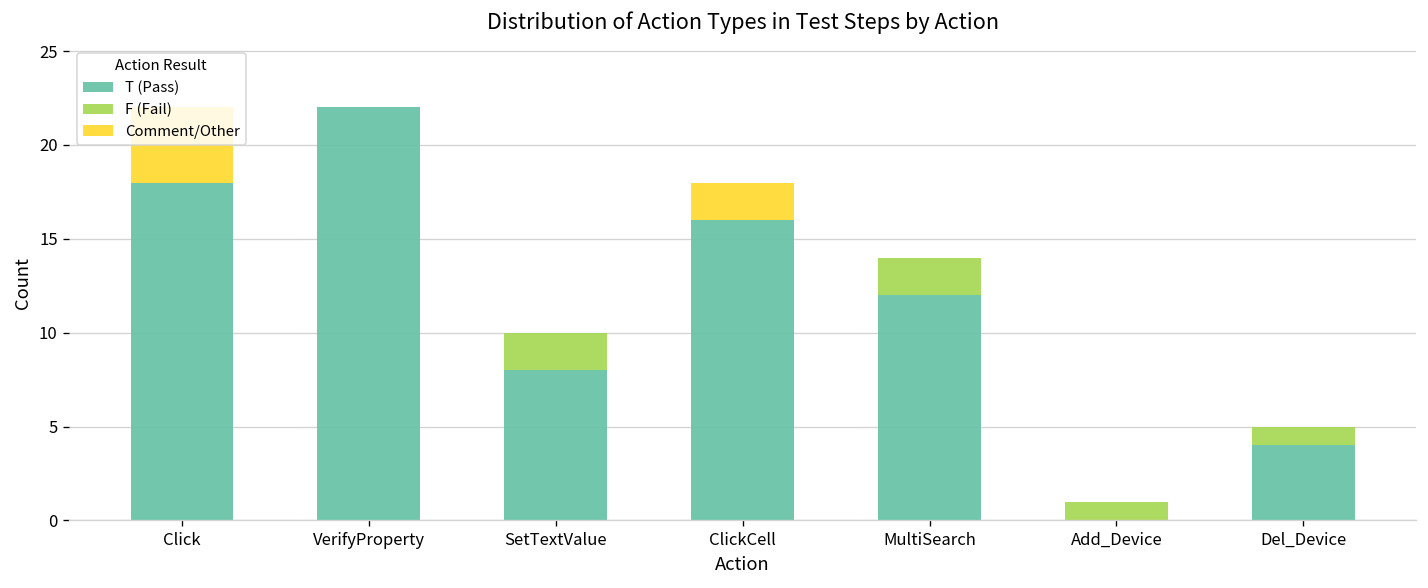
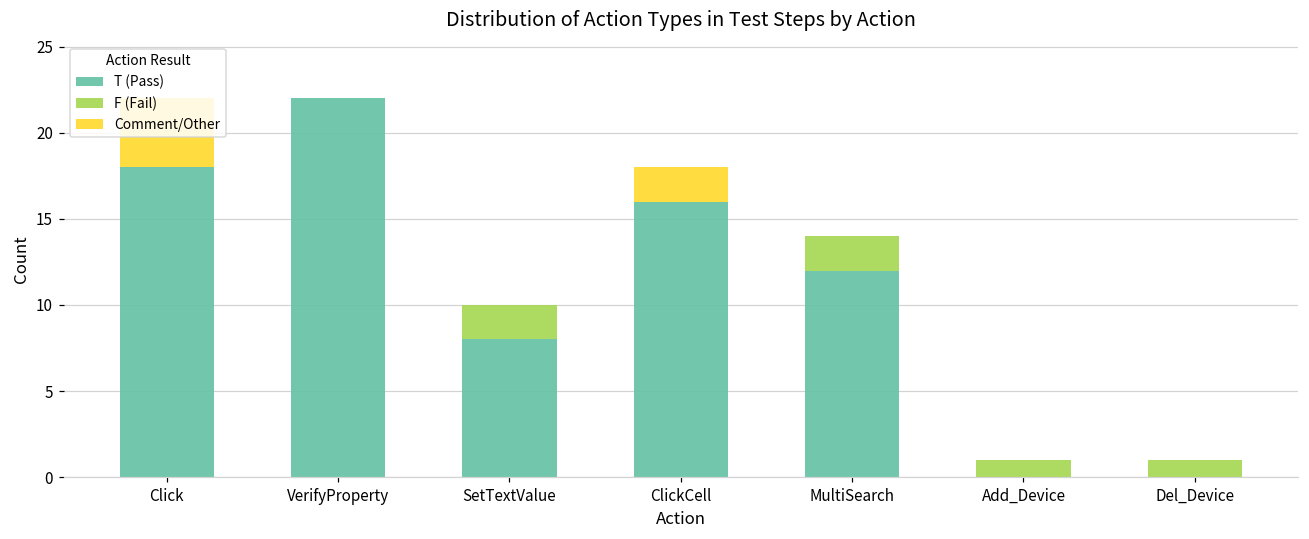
T (Pass), Del_Device: 4 -> 0
